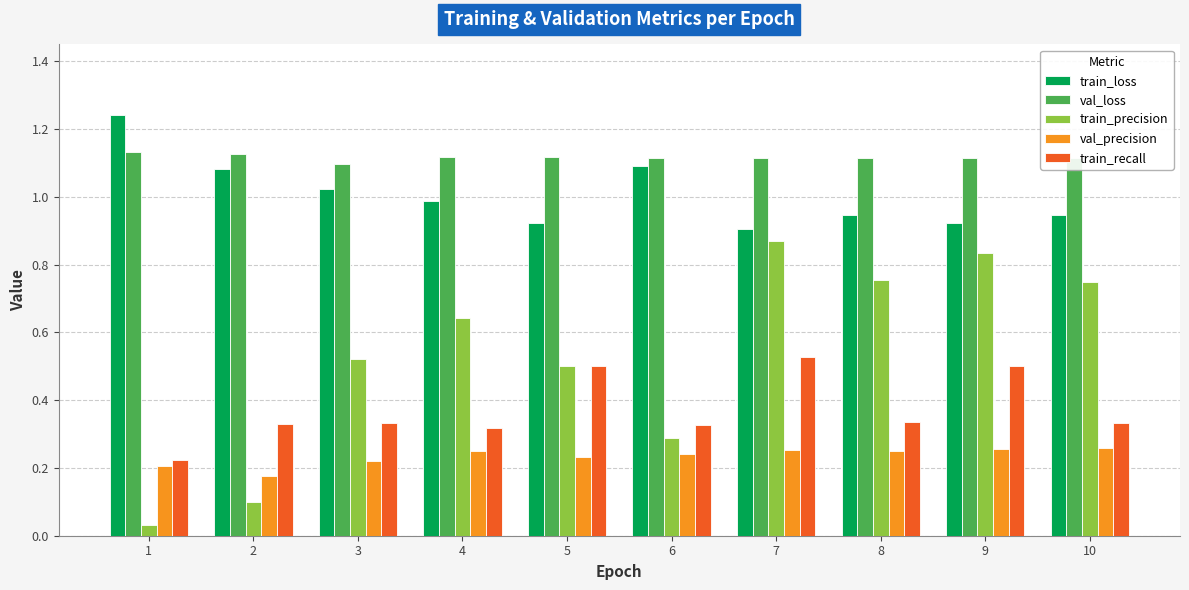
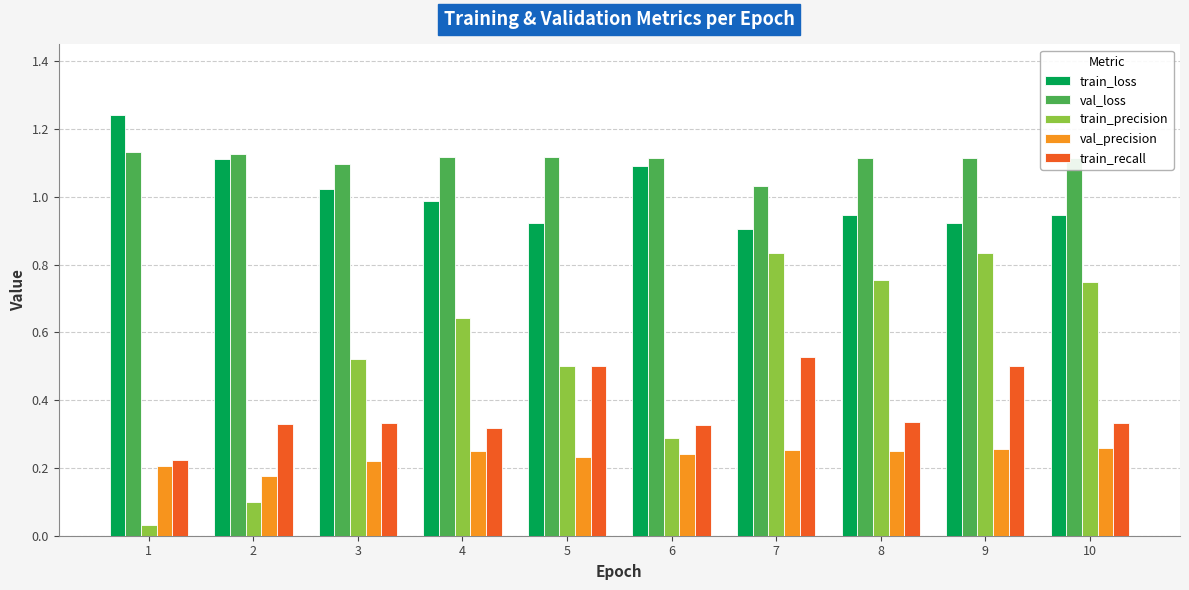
train_loss, 2: 1.08 -> 1.11
val_loss, 7: 1.11 -> 1.03
train_precision, 7: 0.87 -> 0.83
